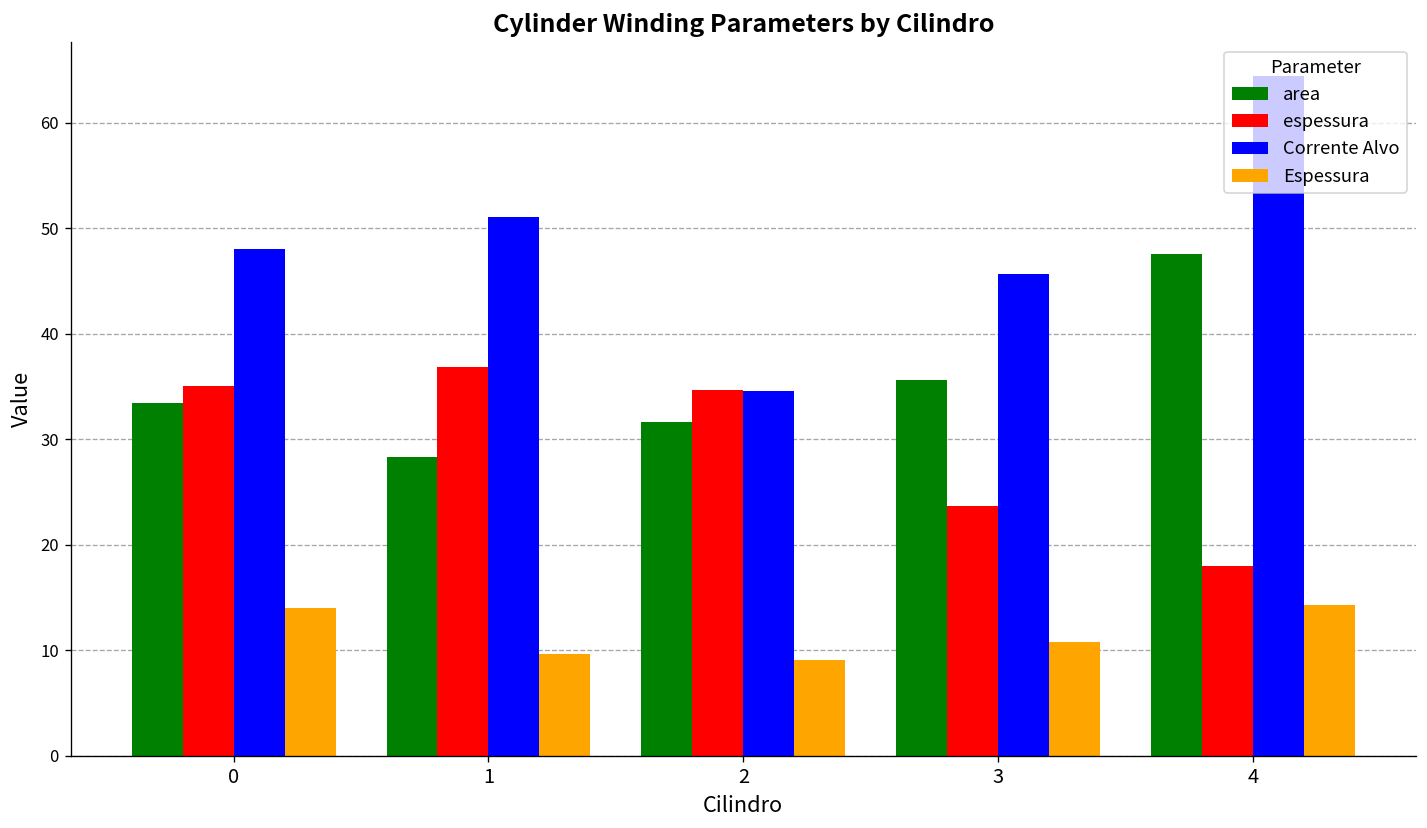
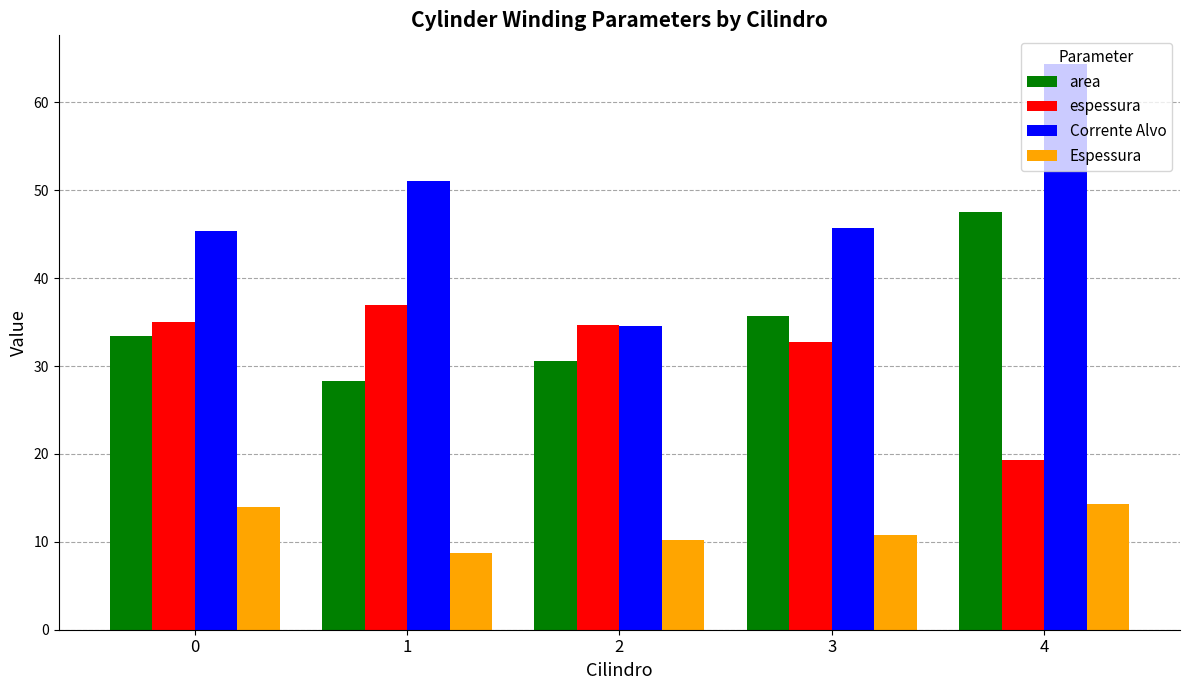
Corrente Alvo, 0: 48 -> 45
Espessura, 1: 10 -> 9
area, 2: 32 -> 31
Espessura, 2: 9 -> 10
espessura, 3: 24 -> 33
espessura, 4: 18 -> 19
